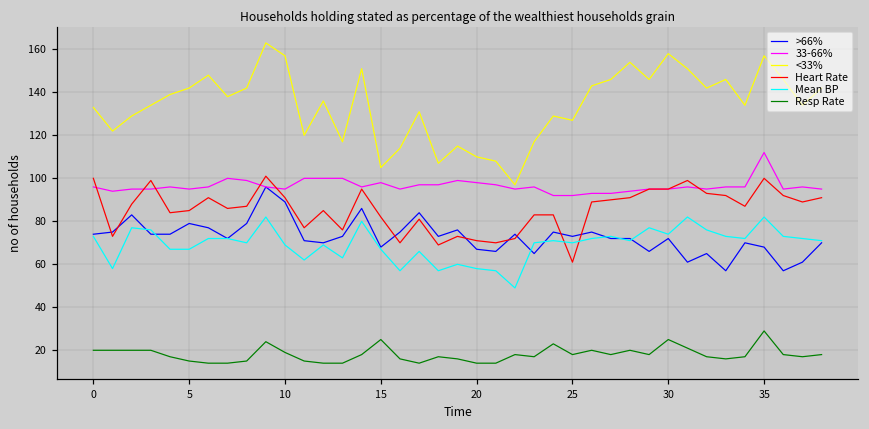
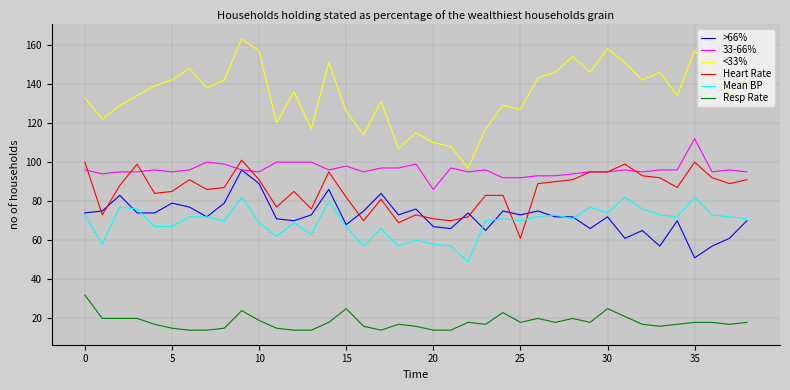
Resp Rate, 0: 20 -> 32
<33%, 15: 105 -> 126
33-66%, 20: 98 -> 86
>66%, 35: 68 -> 51
Resp Rate, 35: 29 -> 18
